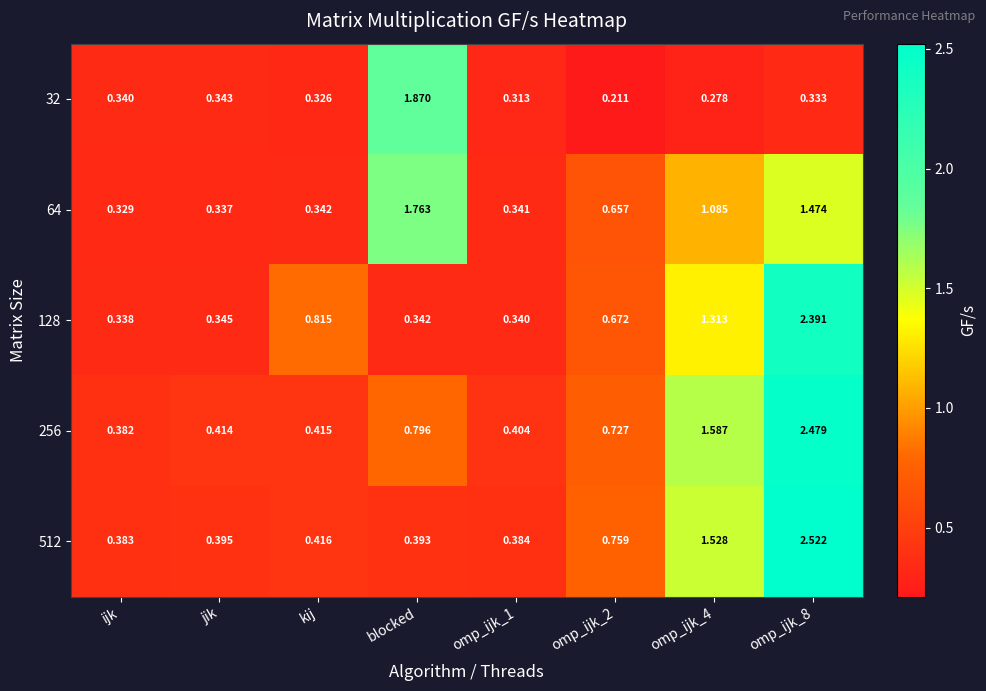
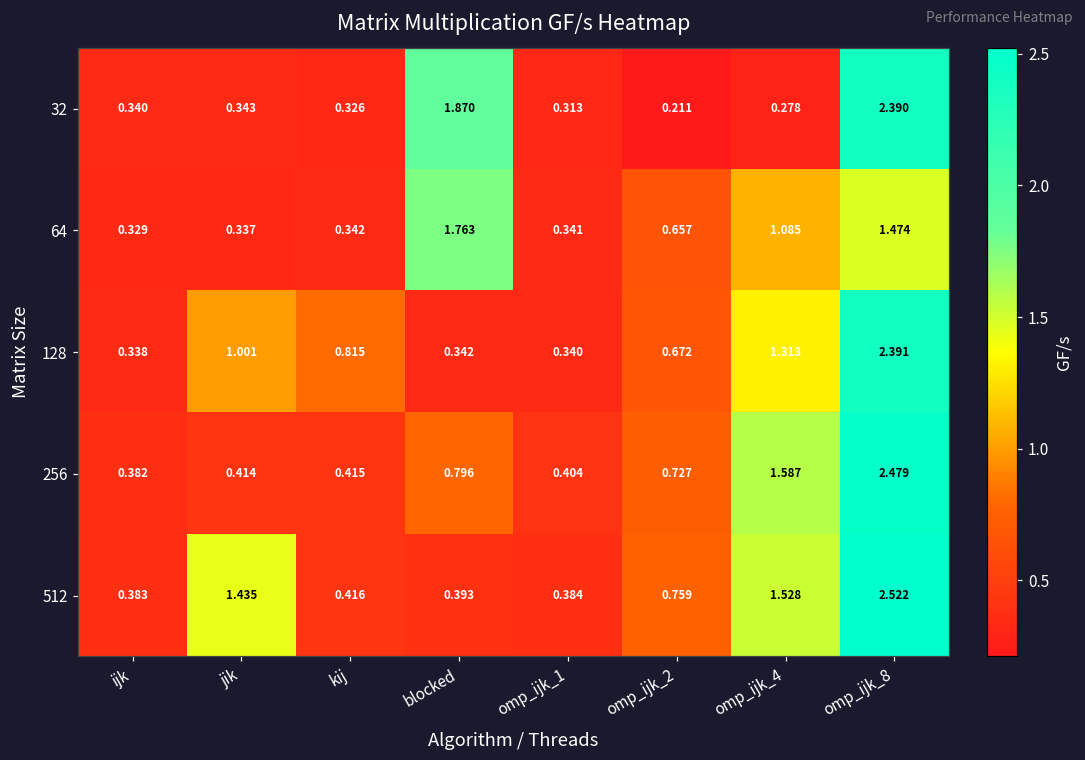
32, omp_ijk_8: 0.333 -> 2.390
128, jik: 0.345 -> 1.001
512, jik: 0.395 -> 1.435
